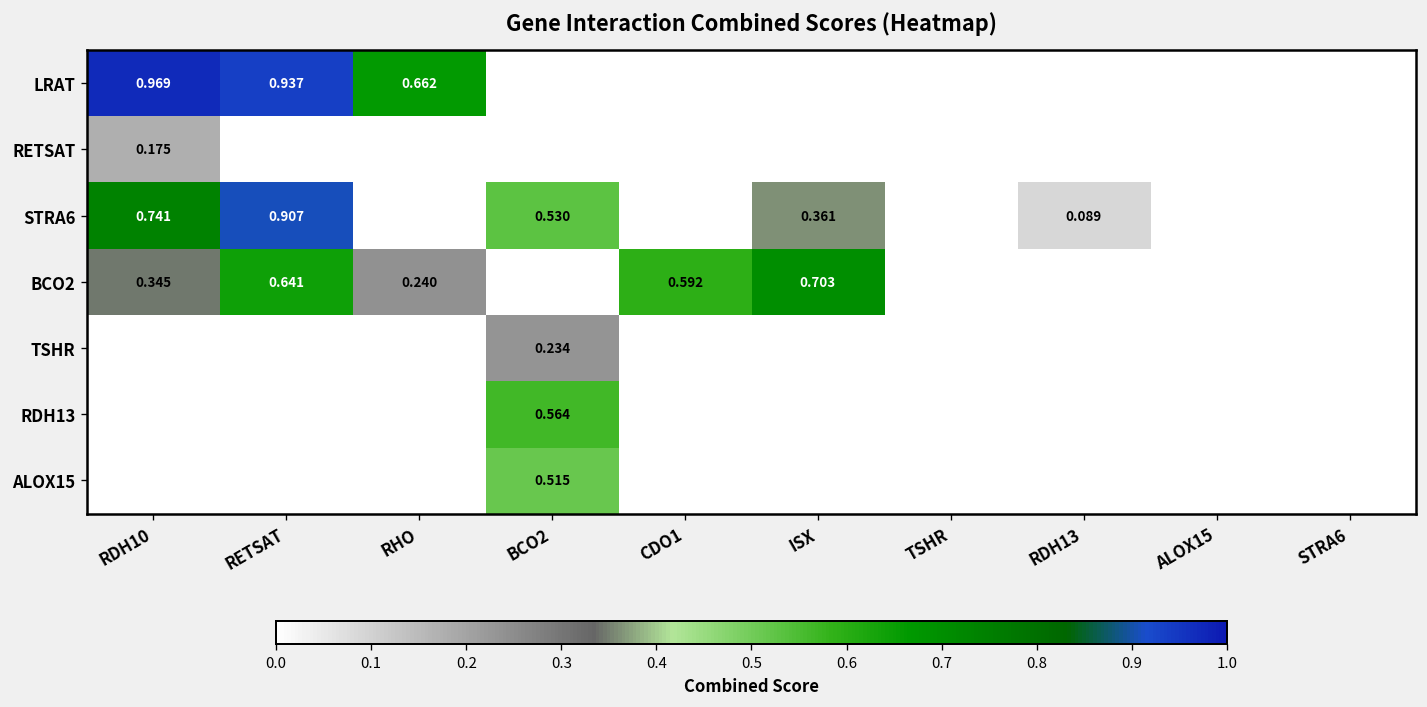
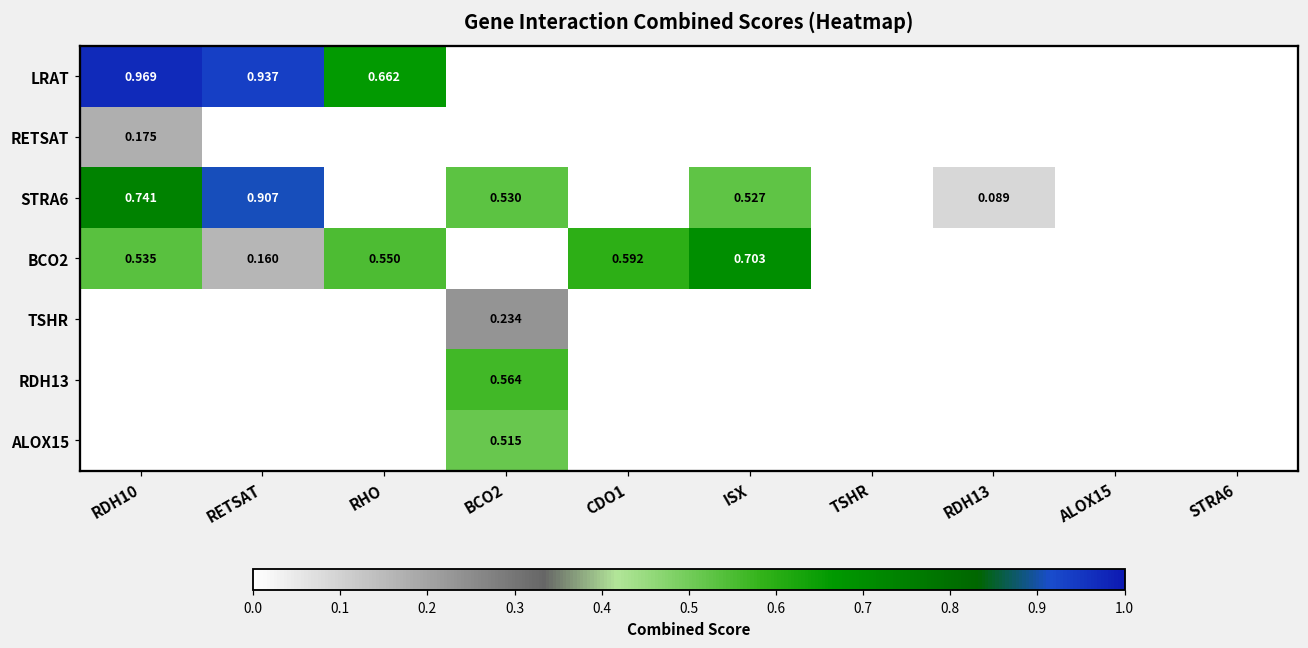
STRA6, ISX: 0.361 -> 0.527
BCO2, RDH10: 0.345 -> 0.535
BCO2, RETSAT: 0.641 -> 0.160
BCO2, RHO: 0.240 -> 0.550
